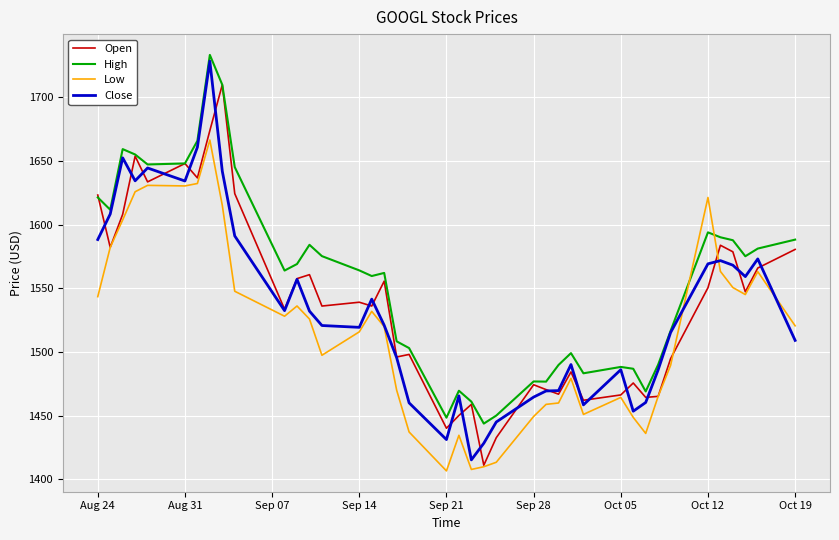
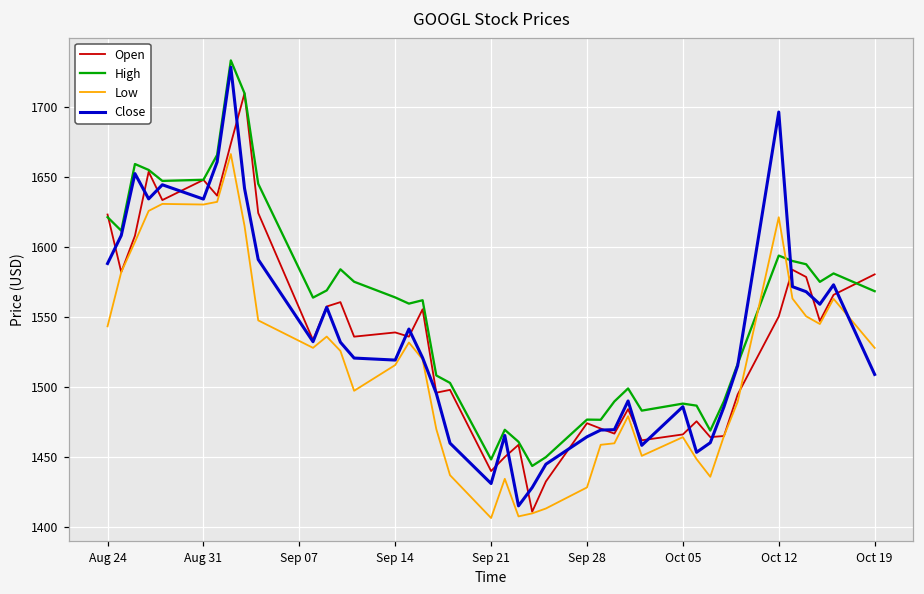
Low, Sep 28: 1449 -> 1428
Close, Oct 12: 1569 -> 1696
High, Oct 19: 1588 -> 1568
Low, Oct 19: 1521 -> 1528
